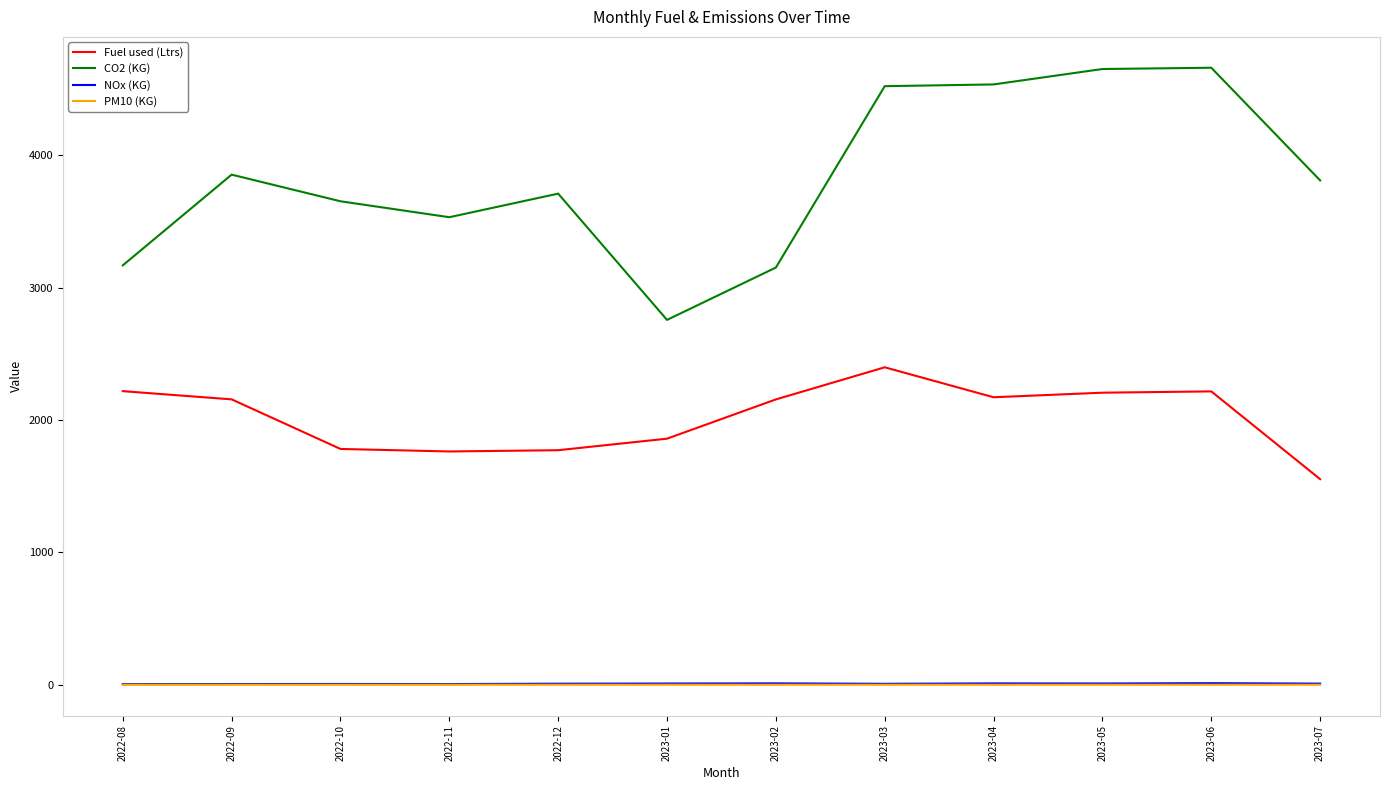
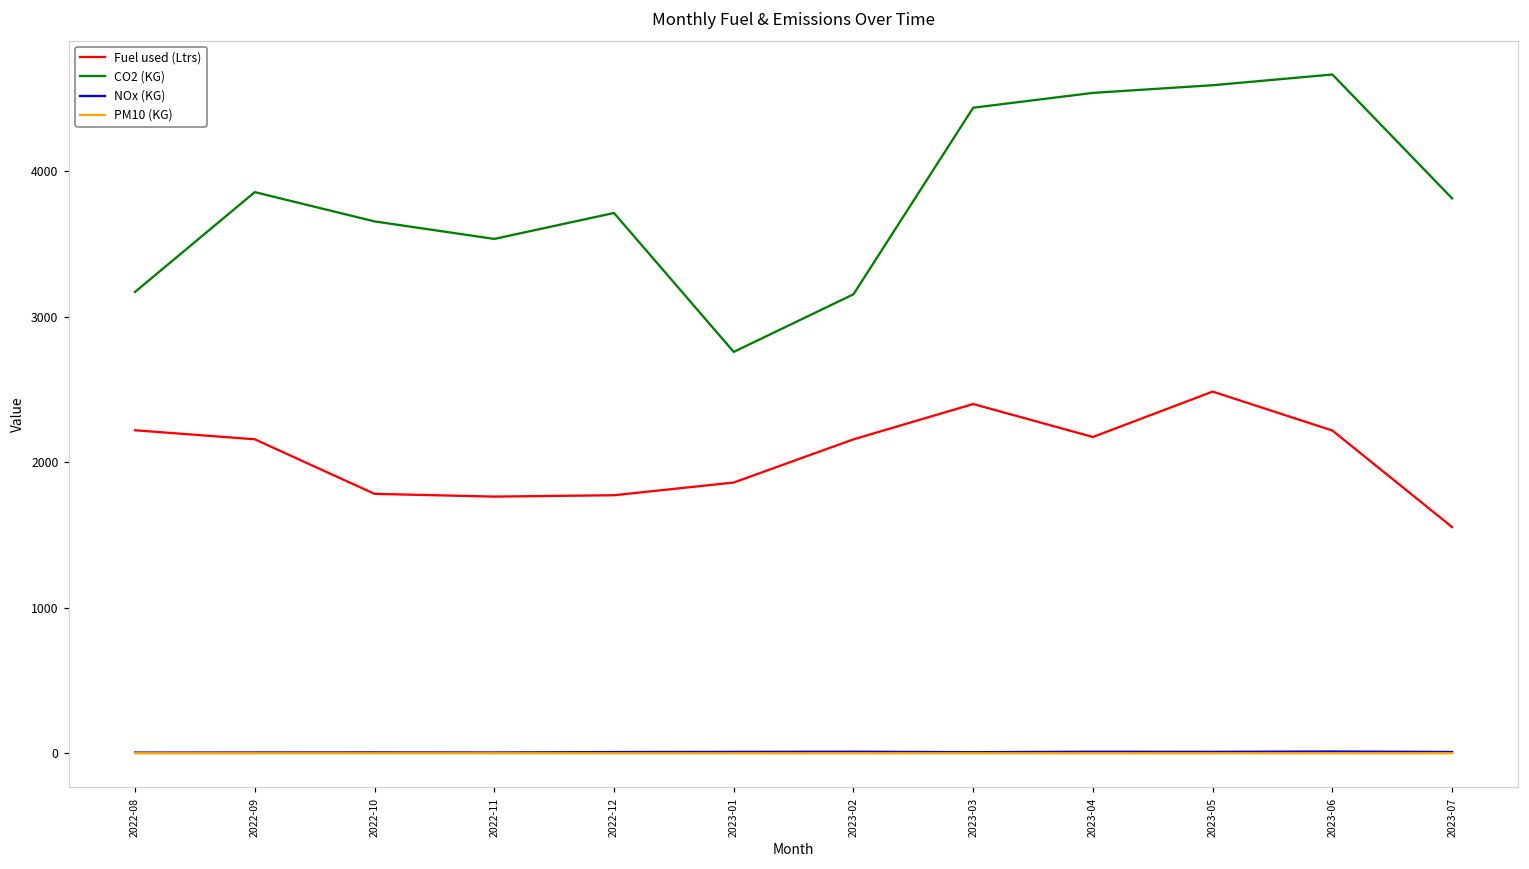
CO2 (KG), 2023-03: 4520 -> 4430
Fuel used (Ltrs), 2023-05: 2210 -> 2480
CO2 (KG), 2023-05: 4650 -> 4590
